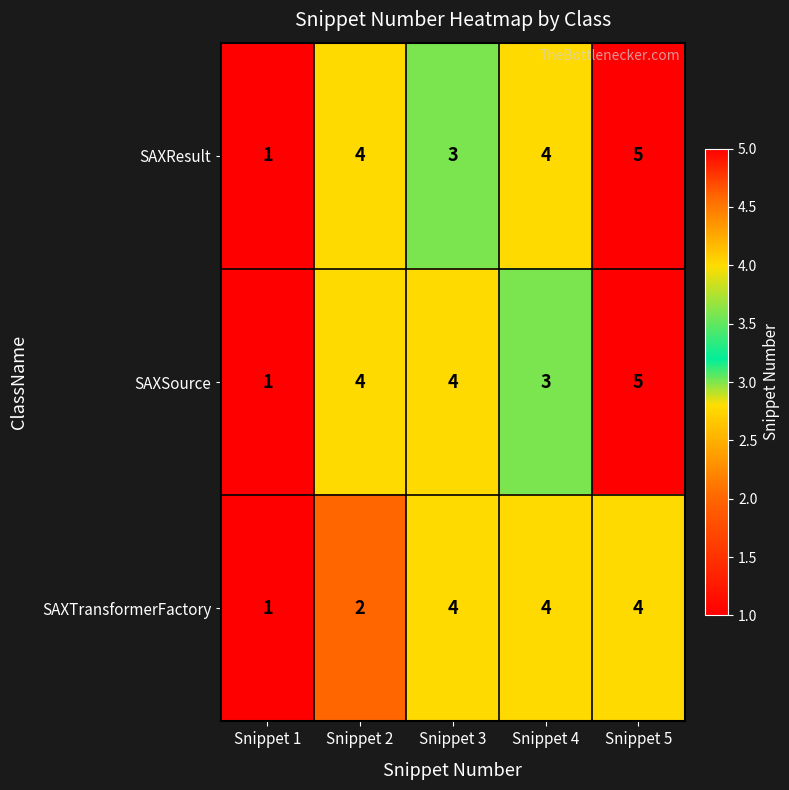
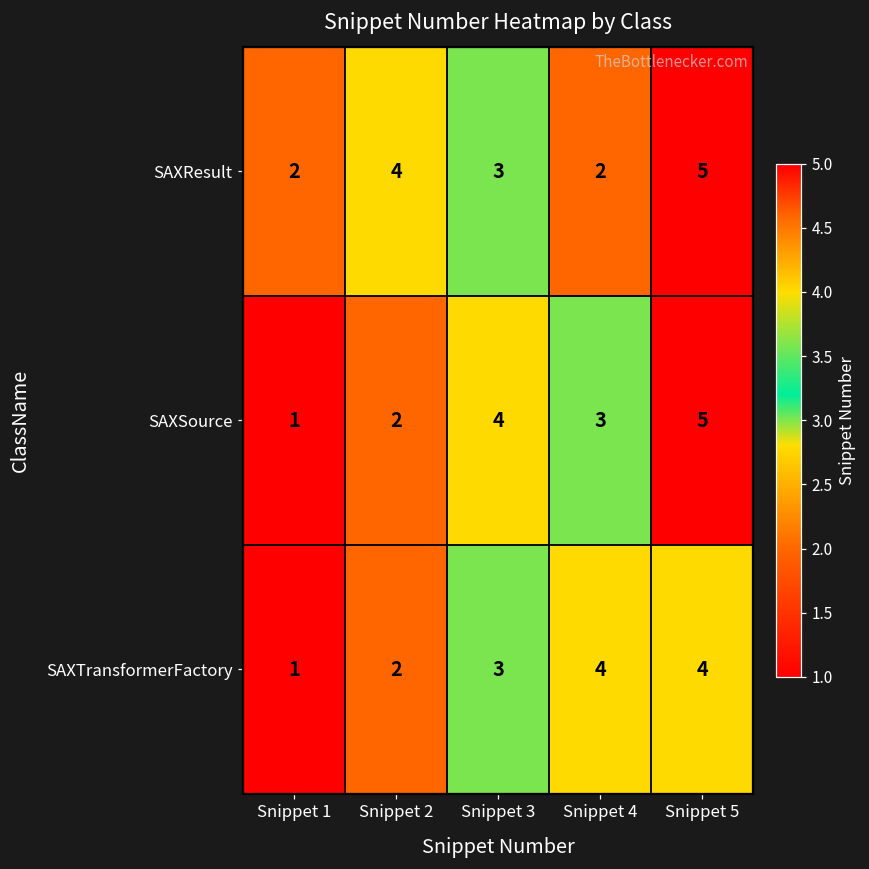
SAXResult, Snippet 1: 1 -> 2
SAXResult, Snippet 4: 4 -> 2
SAXSource, Snippet 2: 4 -> 2
SAXTransformerFactory, Snippet 3: 4 -> 3
